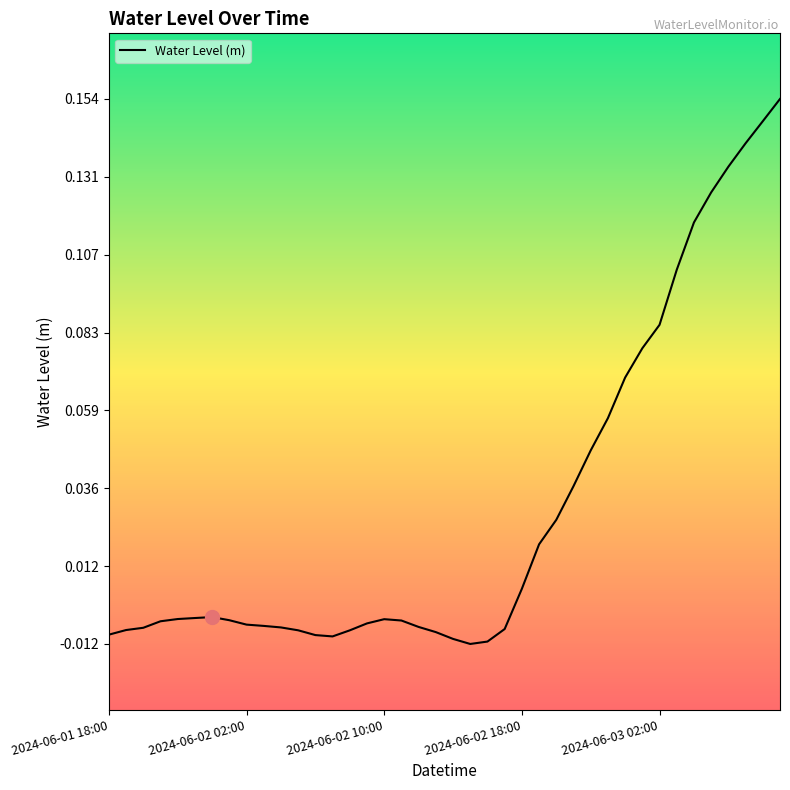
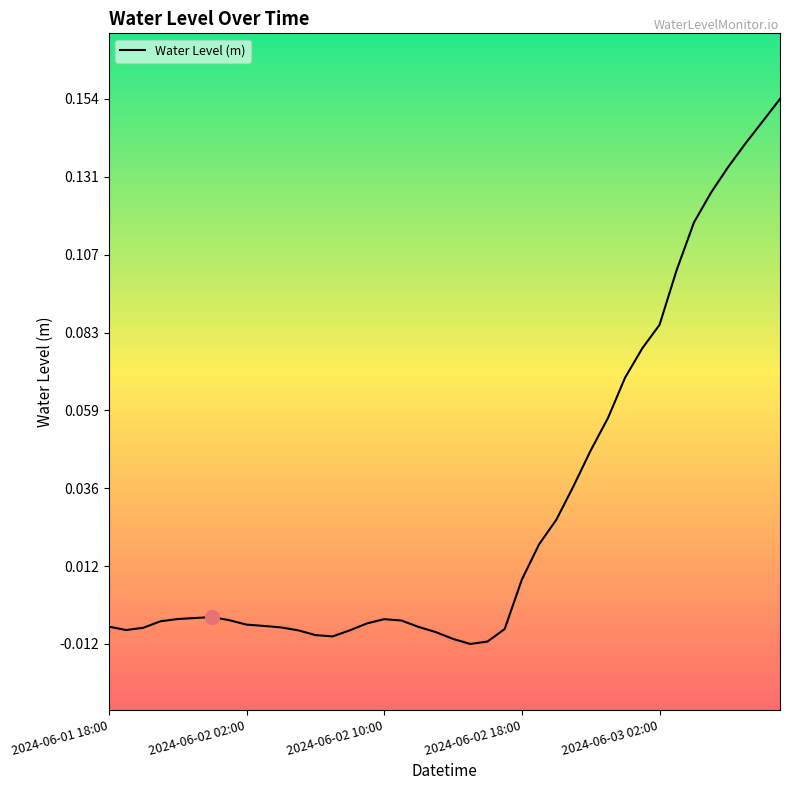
Water Level (m), 2024-06-01 18:00: -0.009 -> -0.007
Water Level (m), 2024-06-02 18:00: 0.005 -> 0.008
